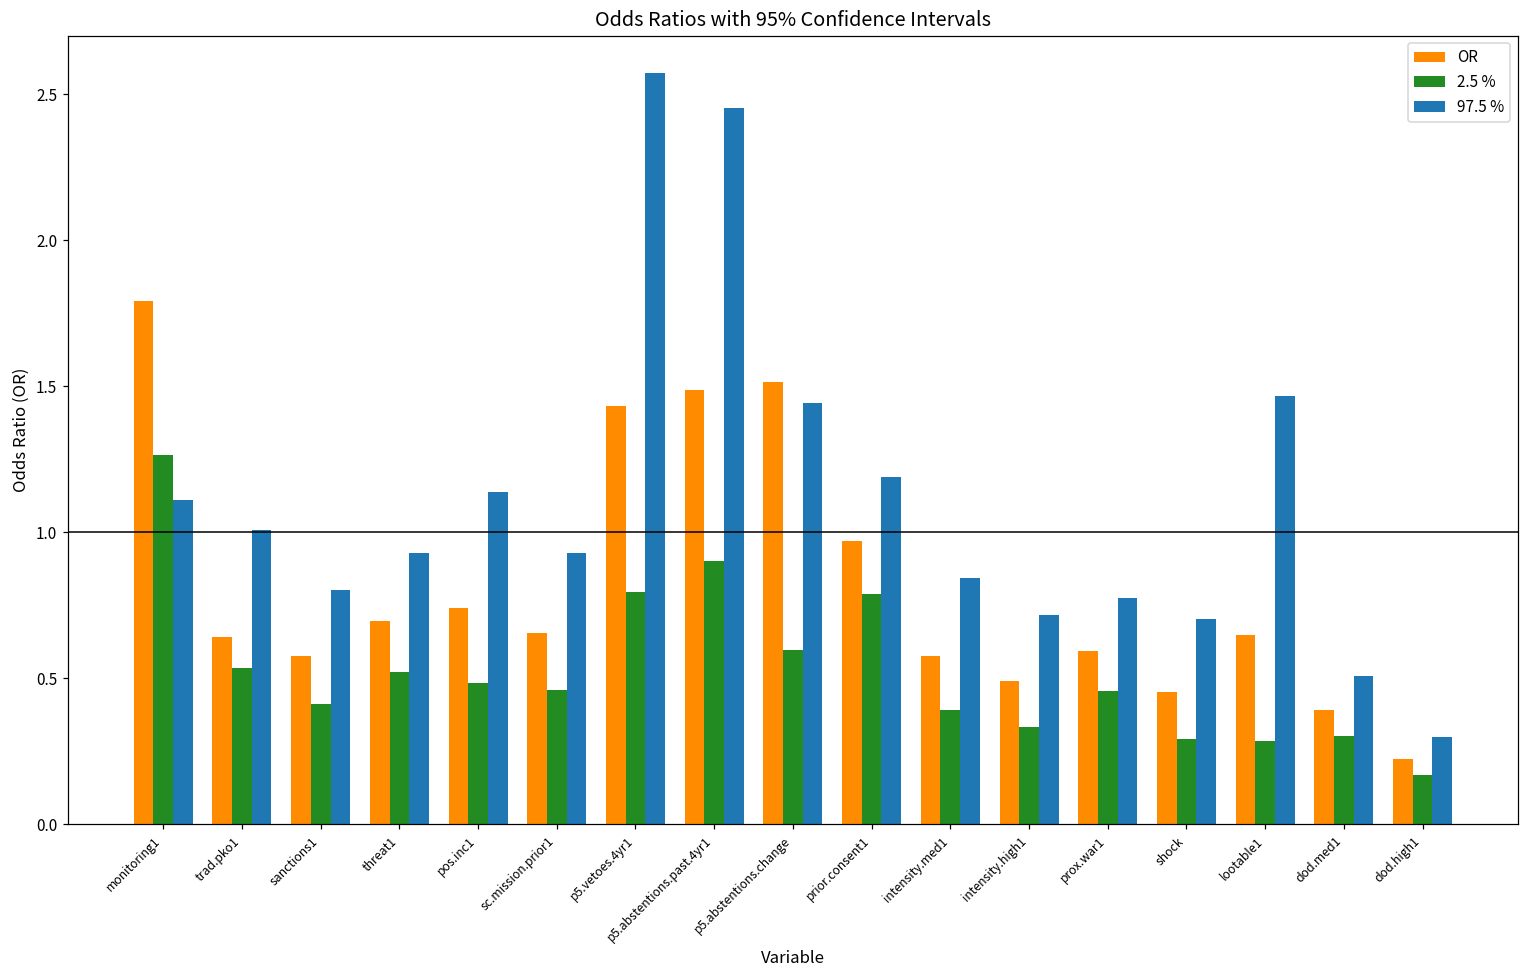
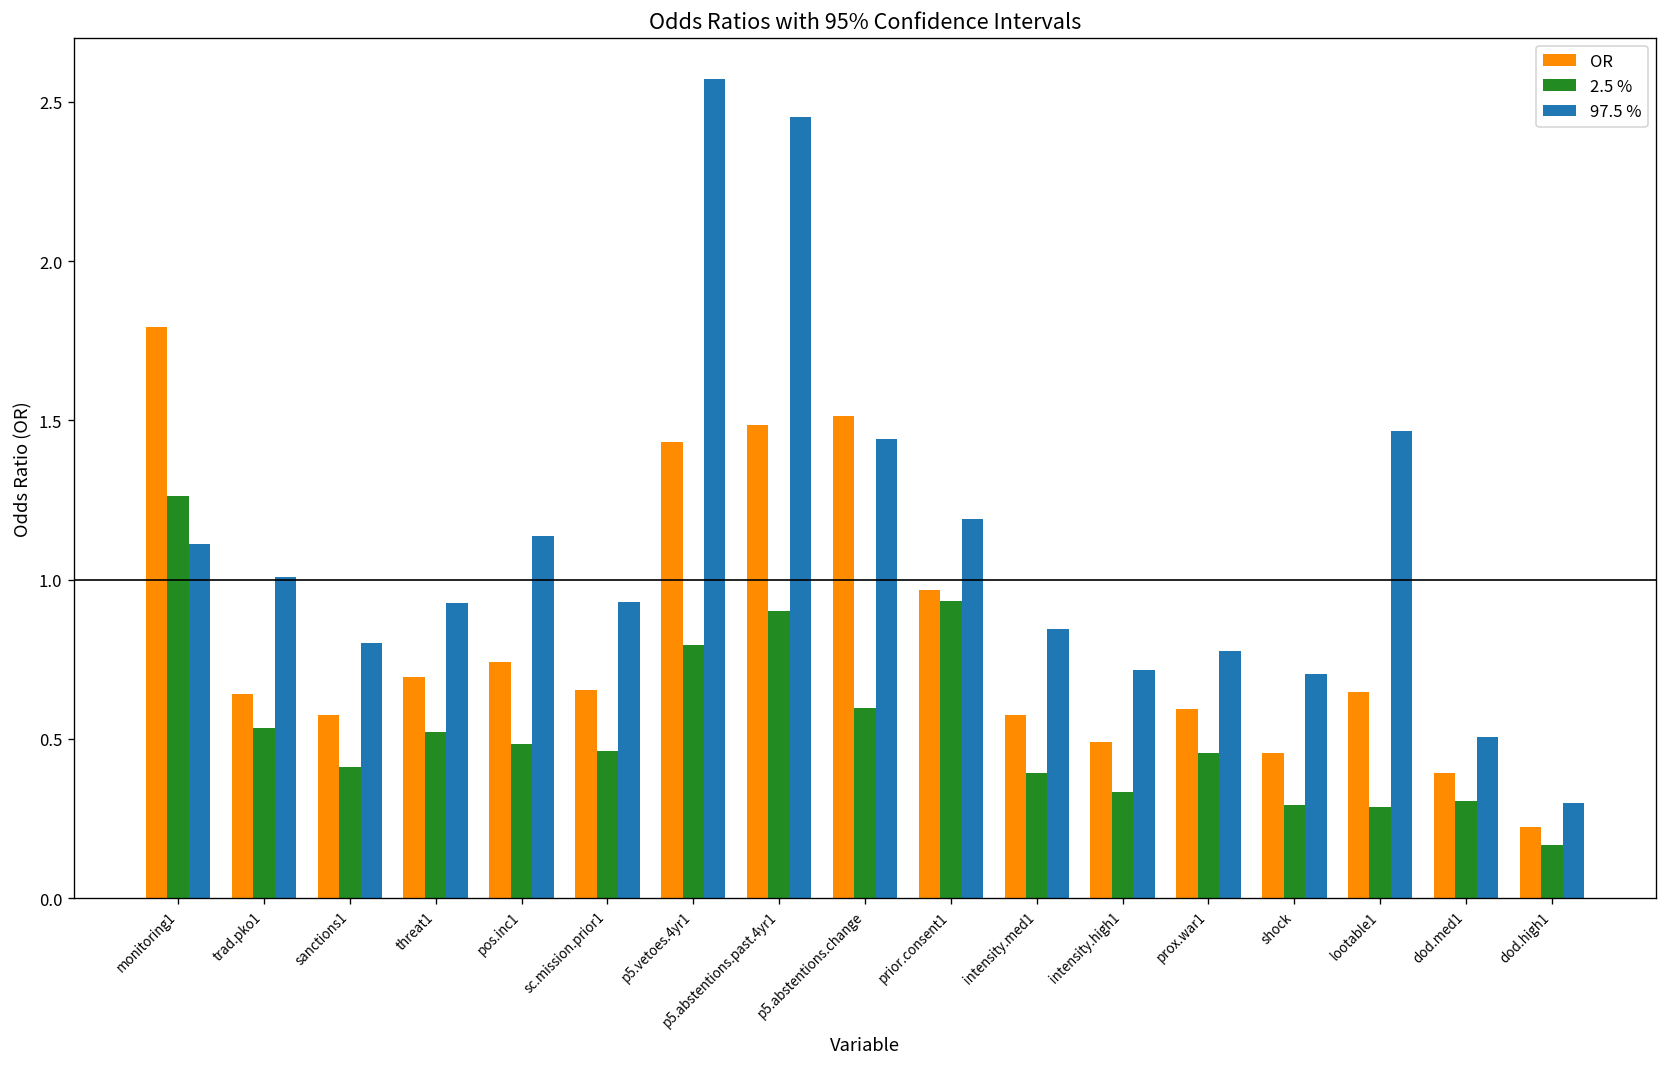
2.5 %, prior.consent1: 0.79 -> 0.93
